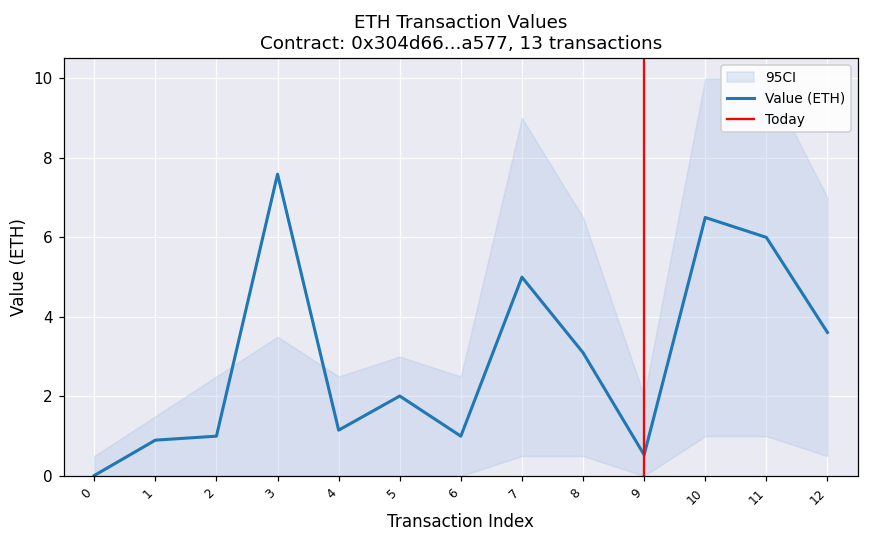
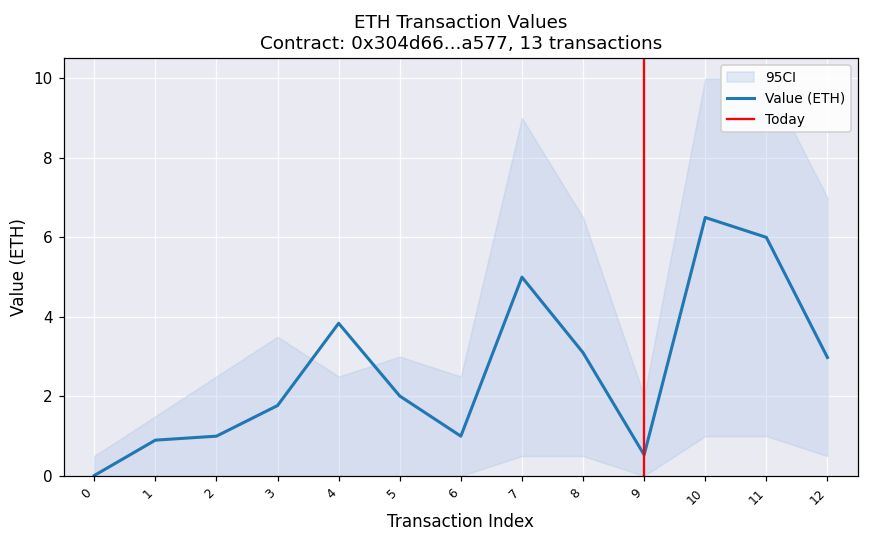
Value (ETH), 3: 7.6 -> 1.8
Value (ETH), 4: 1.2 -> 3.8
Value (ETH), 12: 3.6 -> 3.0
